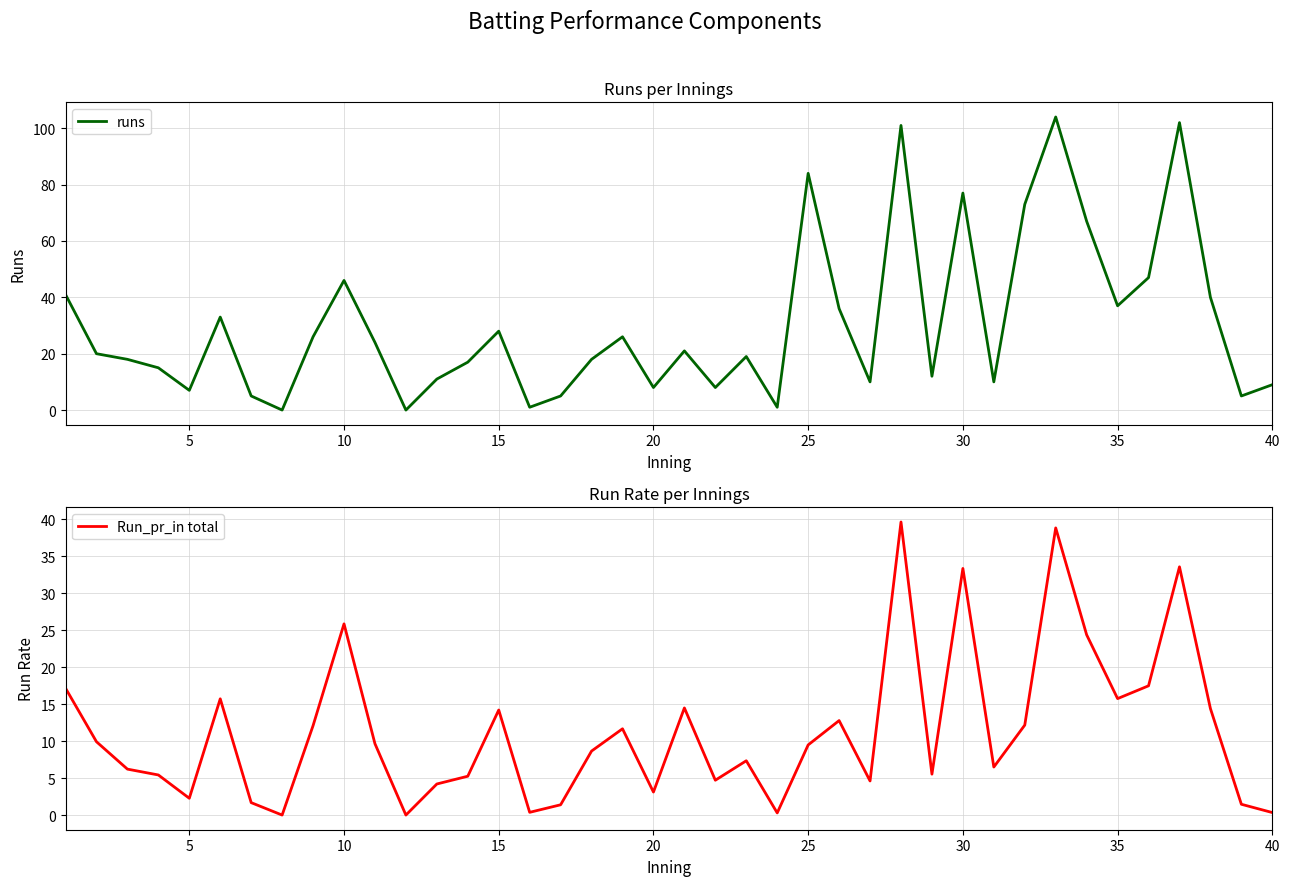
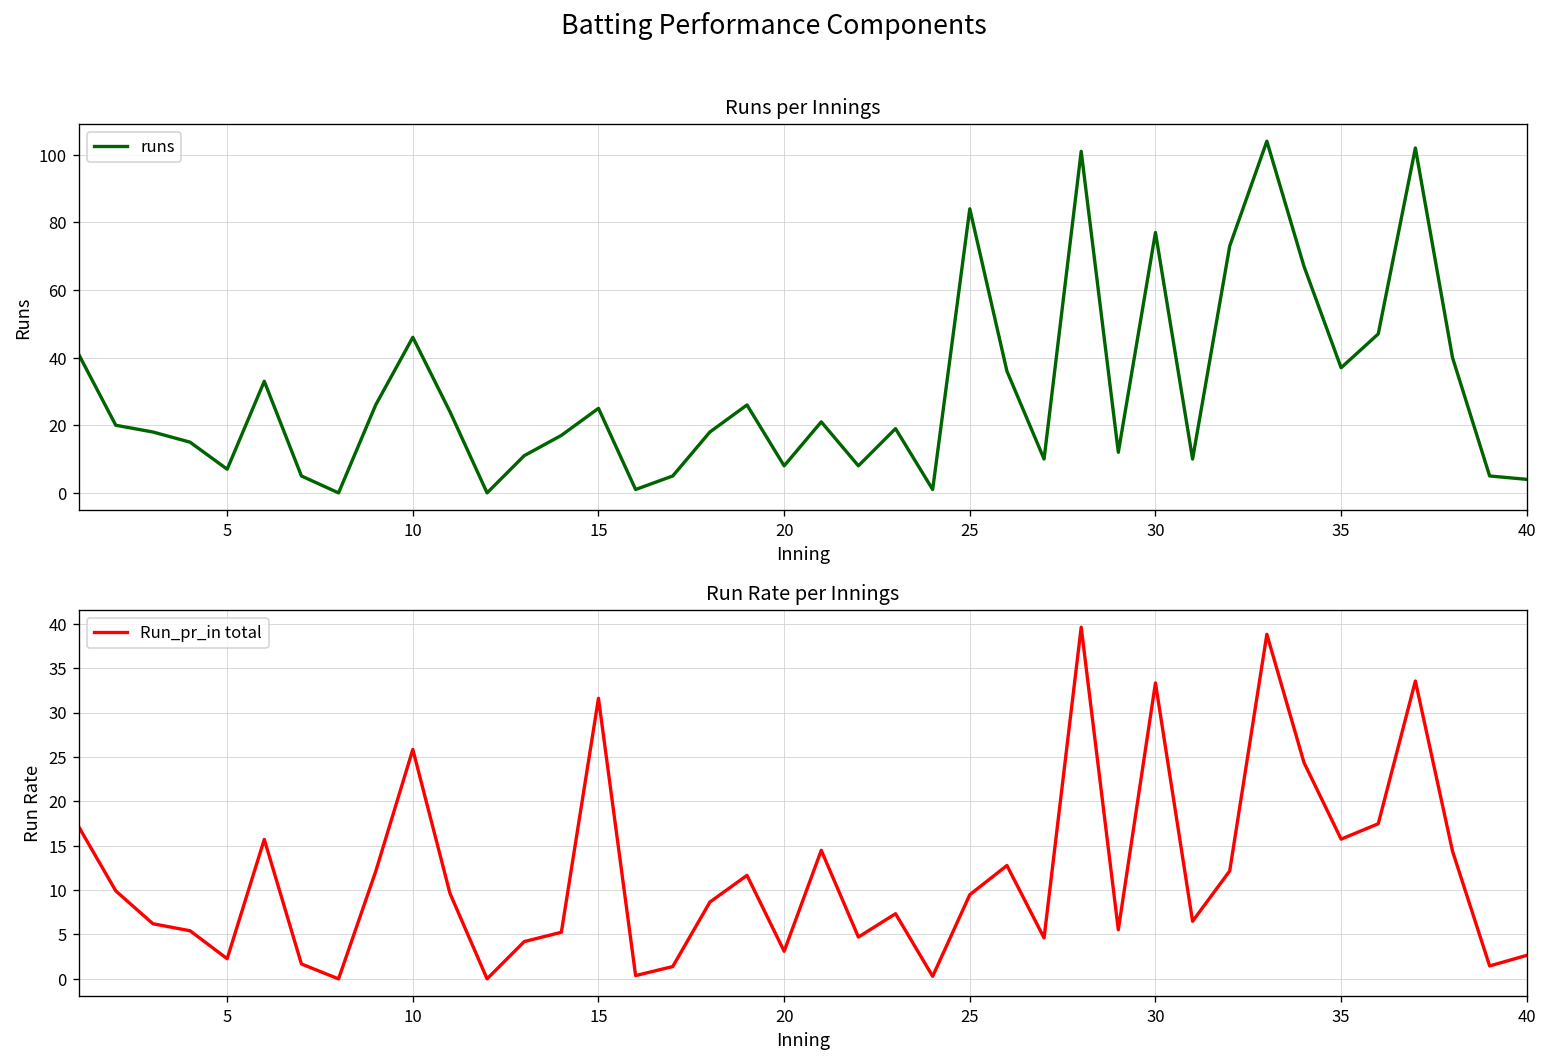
Runs per Innings, 15: 28 -> 25
Runs per Innings, 40: 9 -> 4
Run Rate per Innings, 15: 14 -> 32
Run Rate per Innings, 40: 0 -> 3
